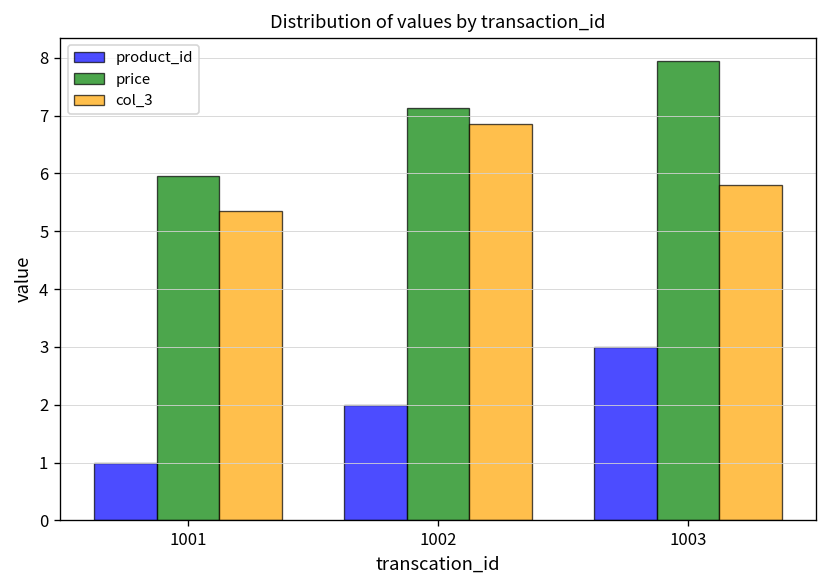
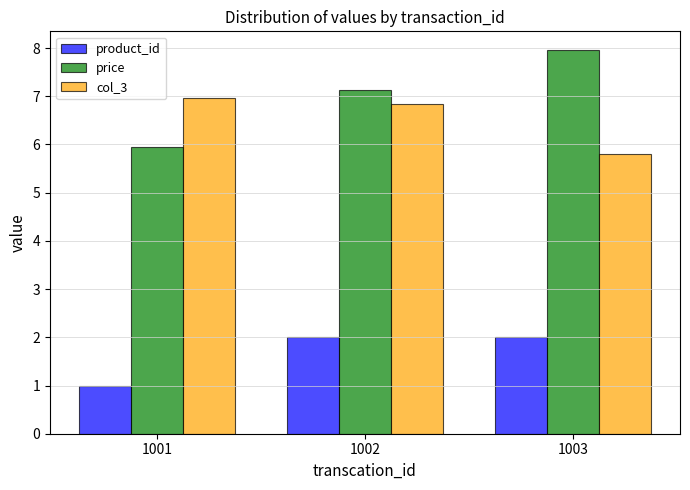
col_3, 1001: 5.4 -> 7.0
product_id, 1003: 3 -> 2
